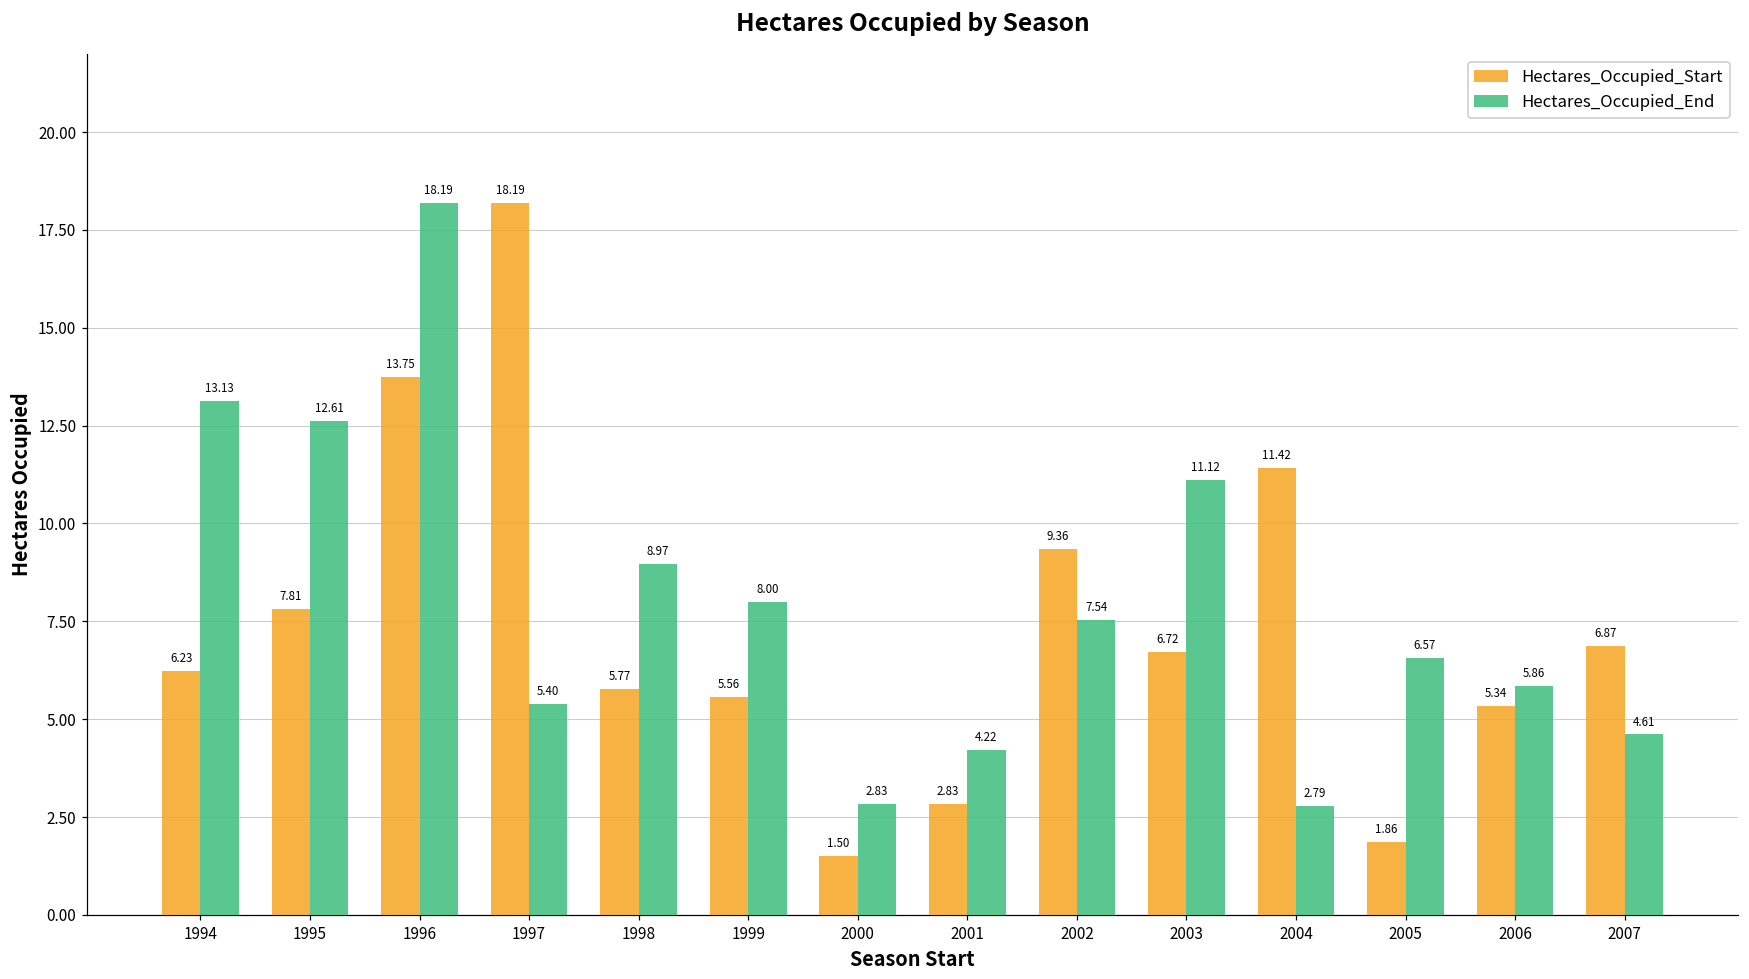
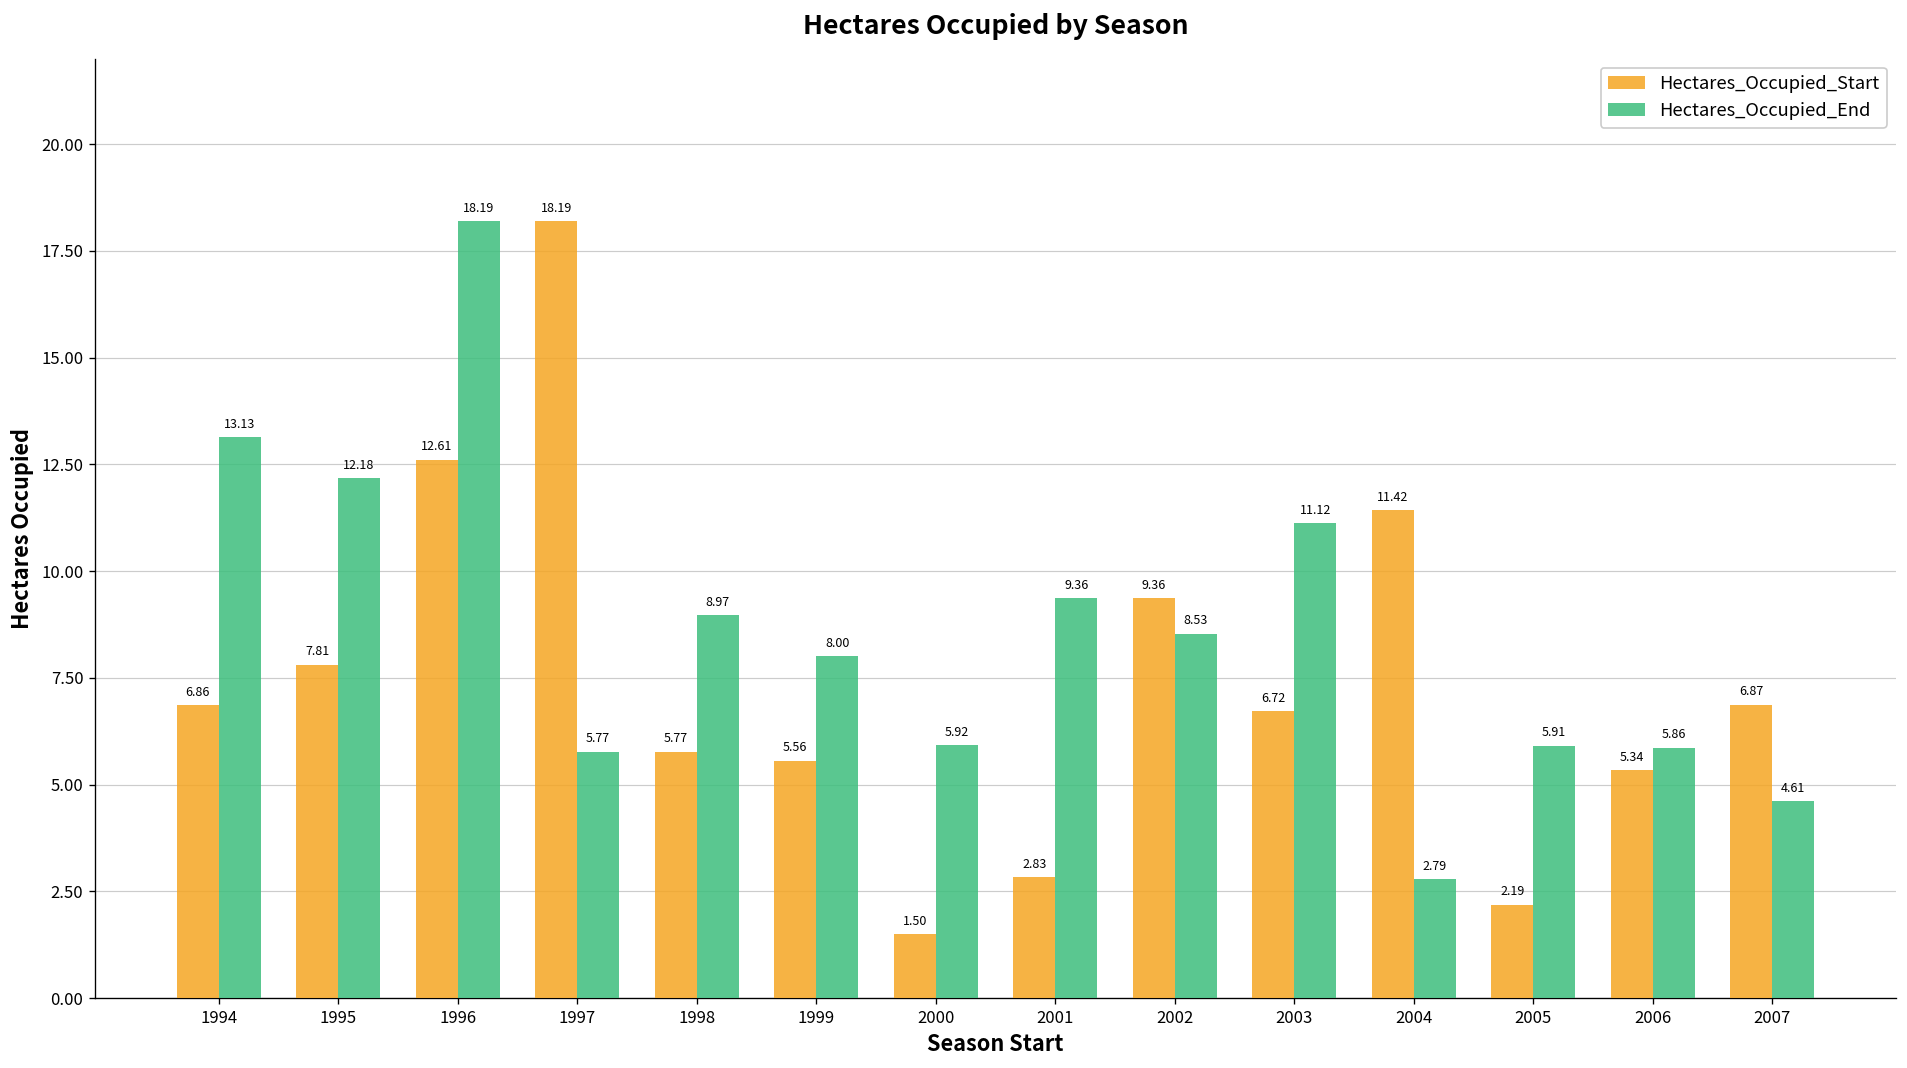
Hectares_Occupied_Start, 1994: 6.23 -> 6.86
Hectares_Occupied_End, 1995: 12.61 -> 12.18
Hectares_Occupied_Start, 1996: 13.75 -> 12.61
Hectares_Occupied_End, 1997: 5.40 -> 5.77
Hectares_Occupied_End, 2000: 2.83 -> 5.92
Hectares_Occupied_End, 2001: 4.22 -> 9.36
Hectares_Occupied_End, 2002: 7.54 -> 8.53
Hectares_Occupied_Start, 2005: 1.86 -> 2.19
Hectares_Occupied_End, 2005: 6.57 -> 5.91
